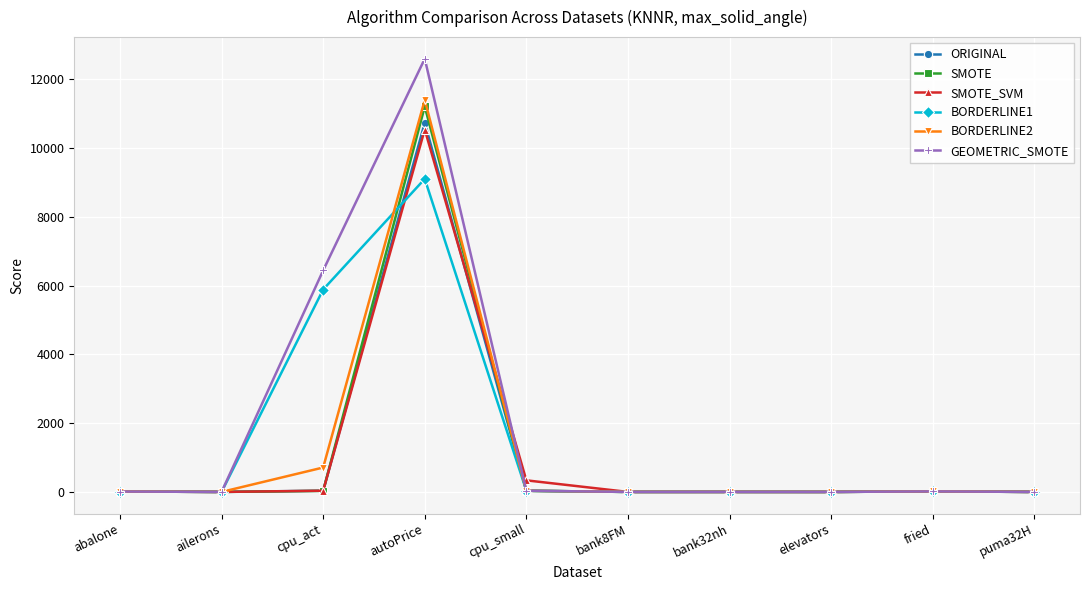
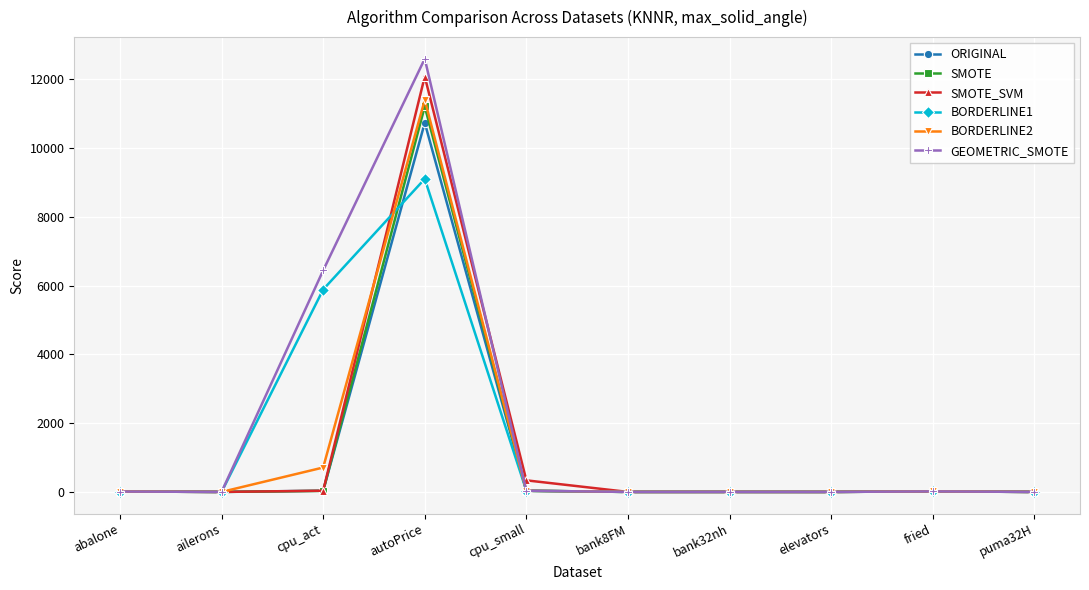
SMOTE_SVM, autoPrice: 10500 -> 12100
